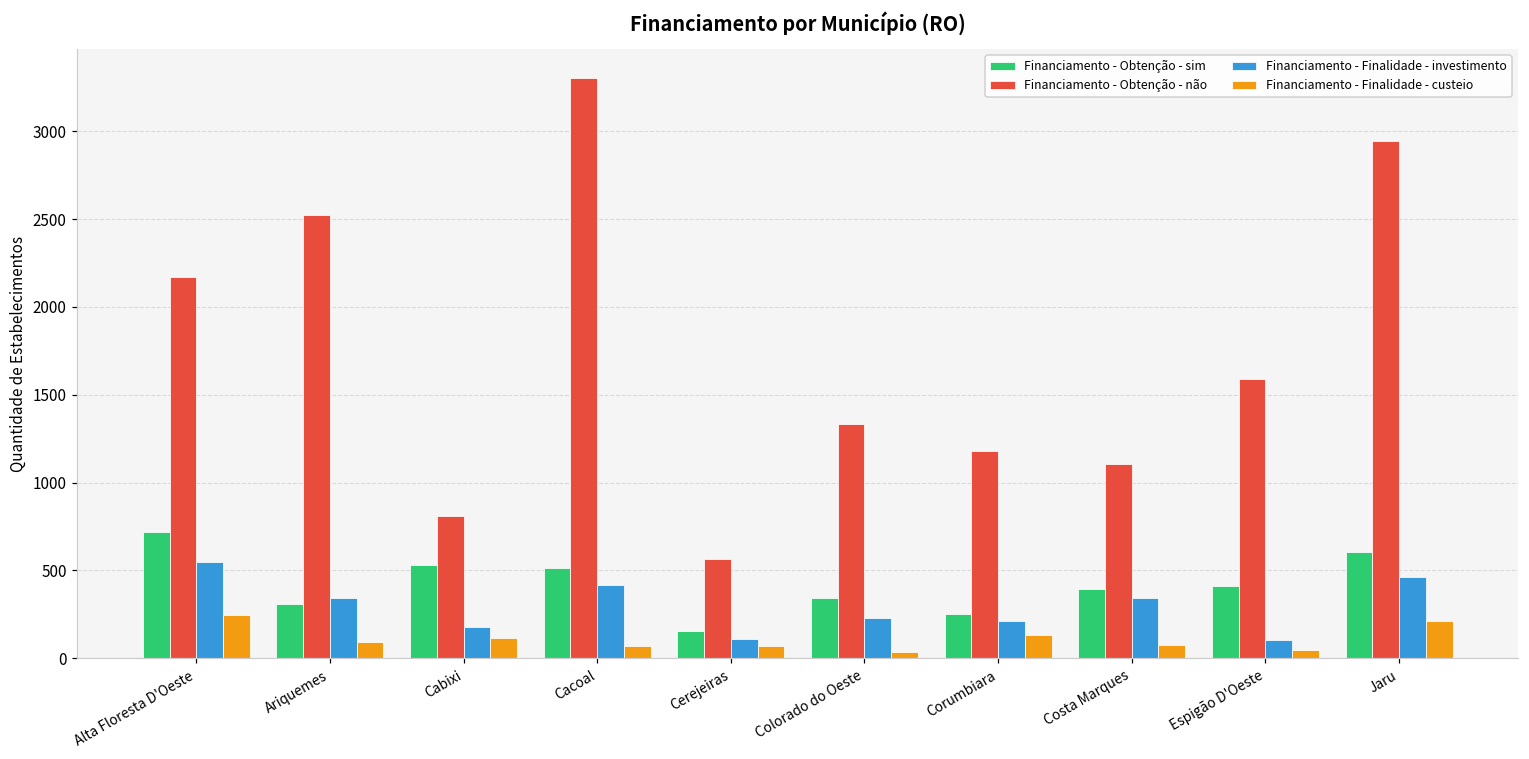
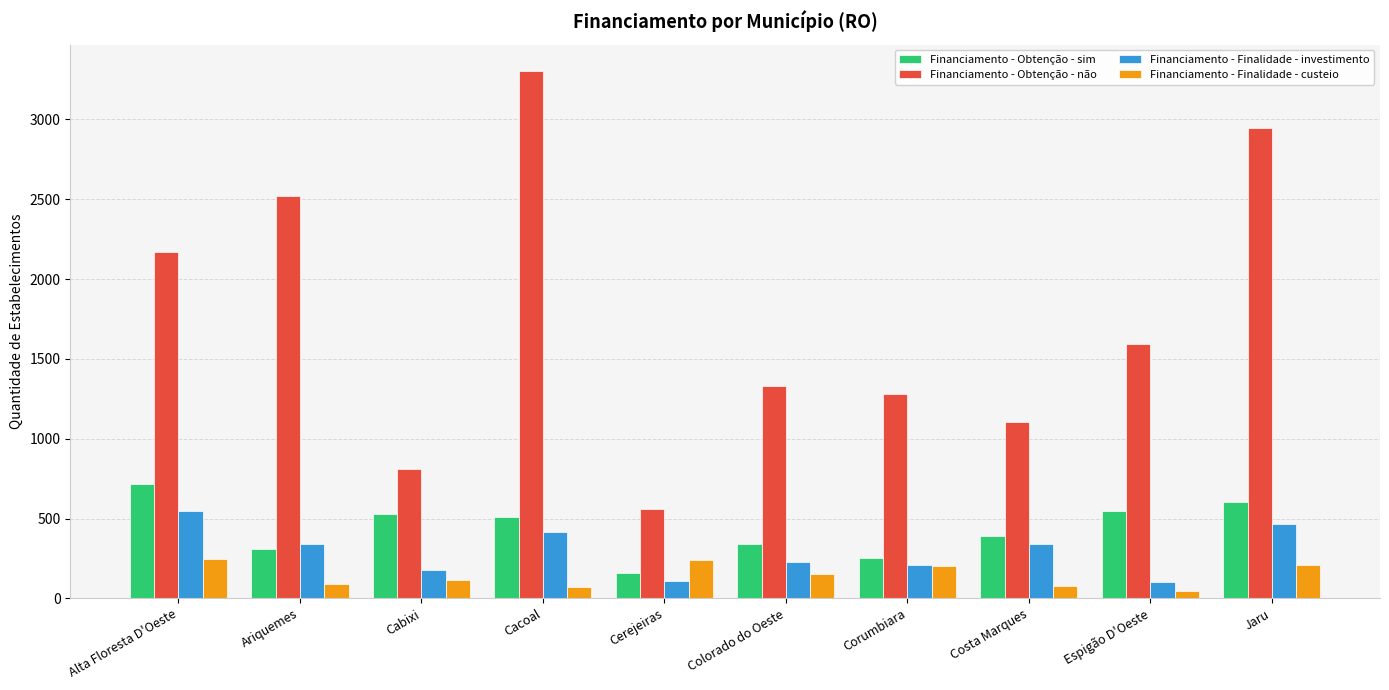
Financiamento - Finalidade - custeio, Cerejeiras: 70 -> 240
Financiamento - Finalidade - custeio, Colorado do Oeste: 30 -> 150
Financiamento - Obtenção - não, Corumbiara: 1180 -> 1280
Financiamento - Finalidade - custeio, Corumbiara: 130 -> 210
Financiamento - Obtenção - sim, Espigão D'Oeste: 410 -> 550
